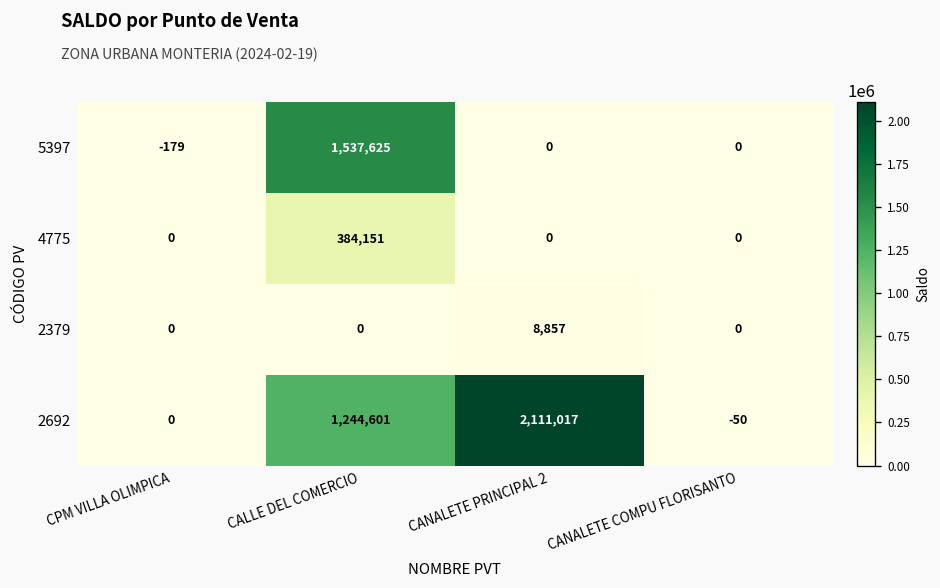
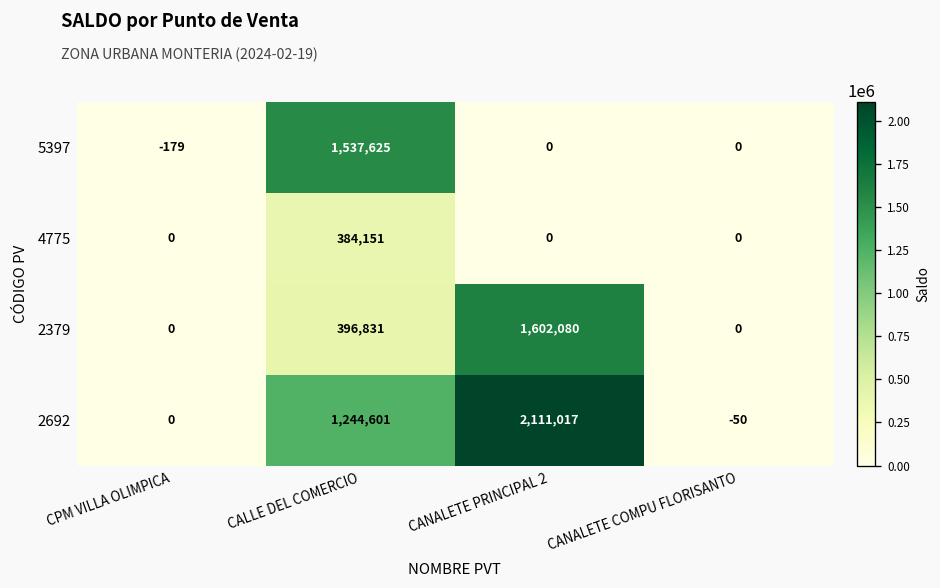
2379, CALLE DEL COMERCIO: 0 -> 396,831
2379, CANALETE PRINCIPAL 2: 8,857 -> 1,602,080
